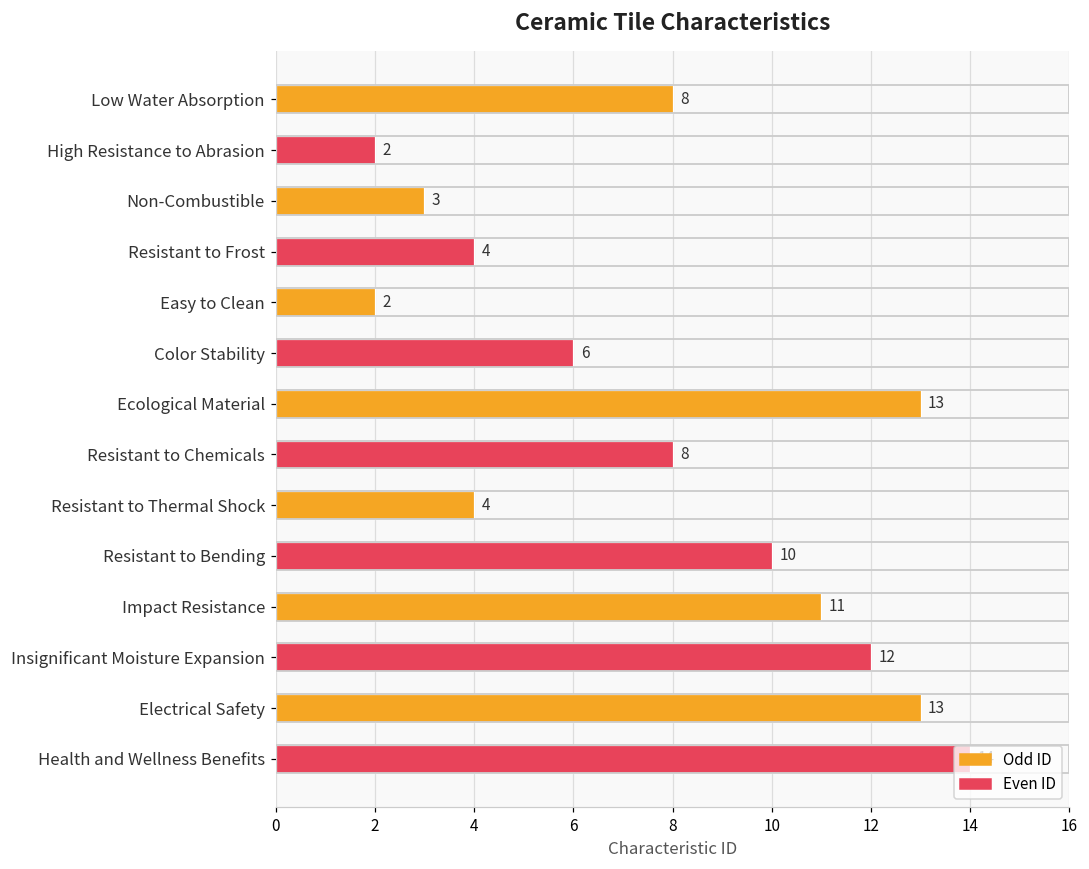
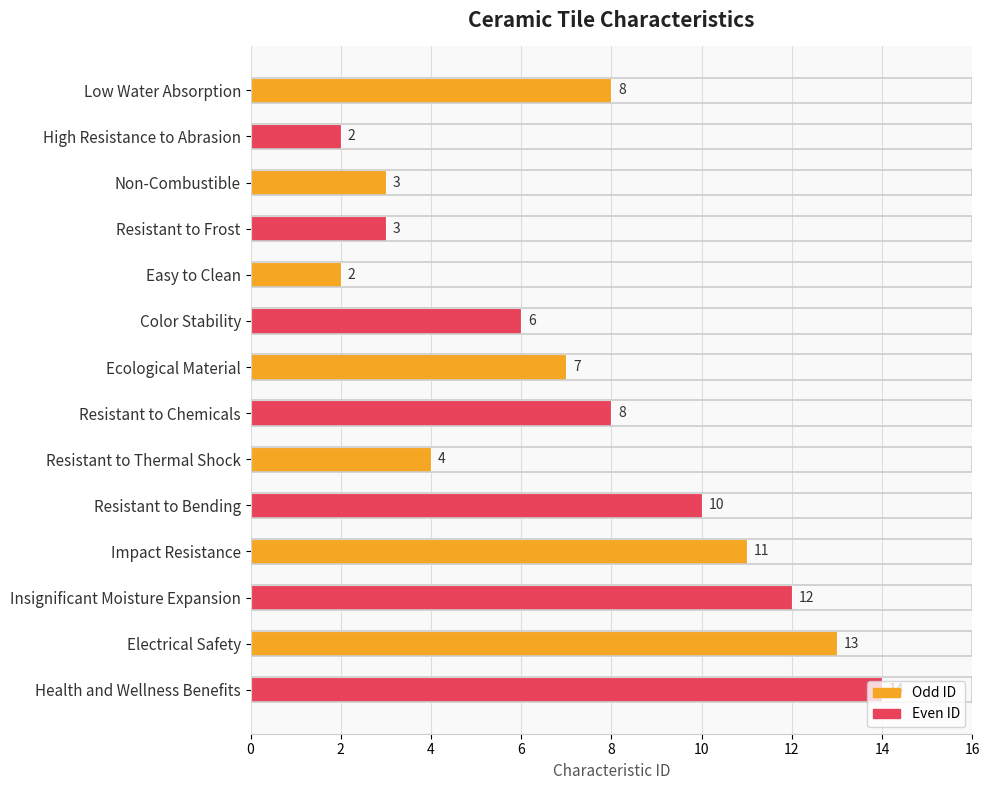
Resistant to Frost: 4 -> 3
Ecological Material: 13 -> 7
